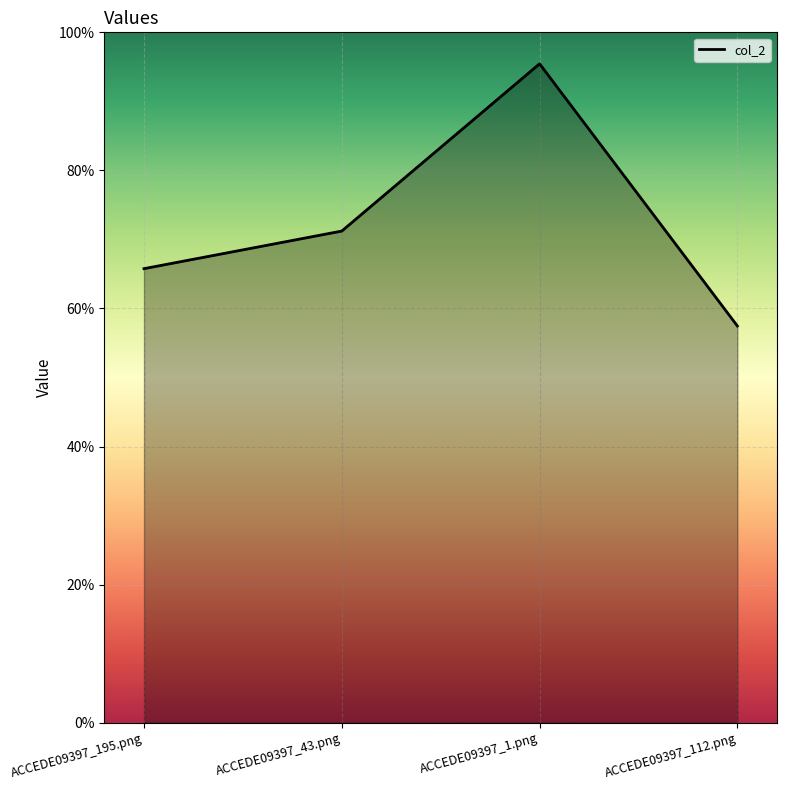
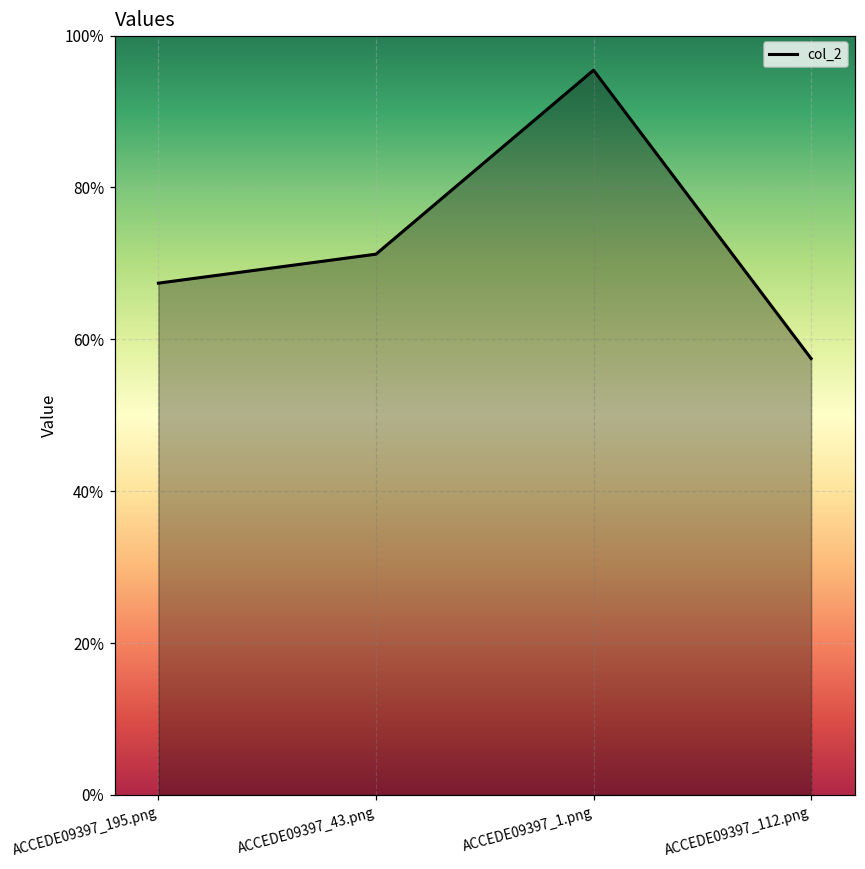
ACCEDE09397_195.png: 66% -> 67%
